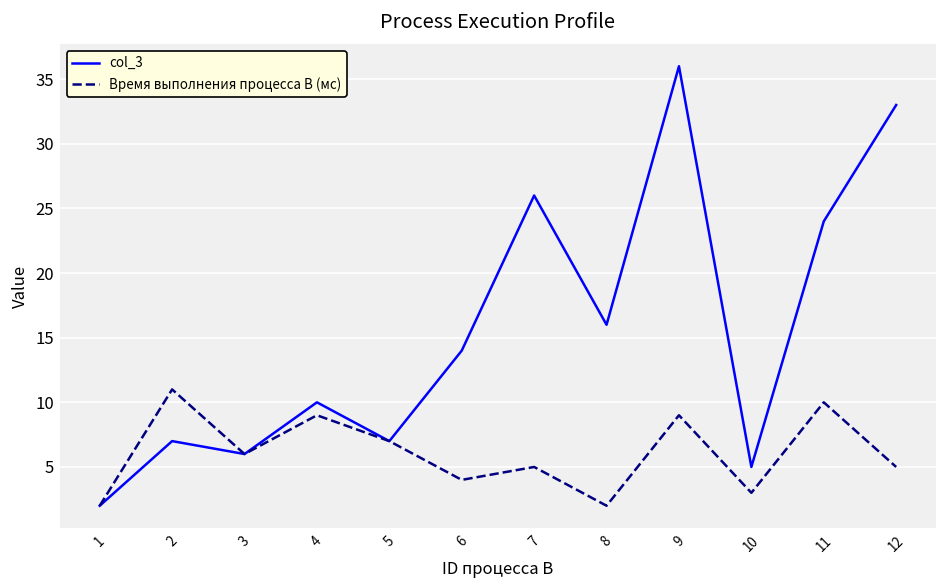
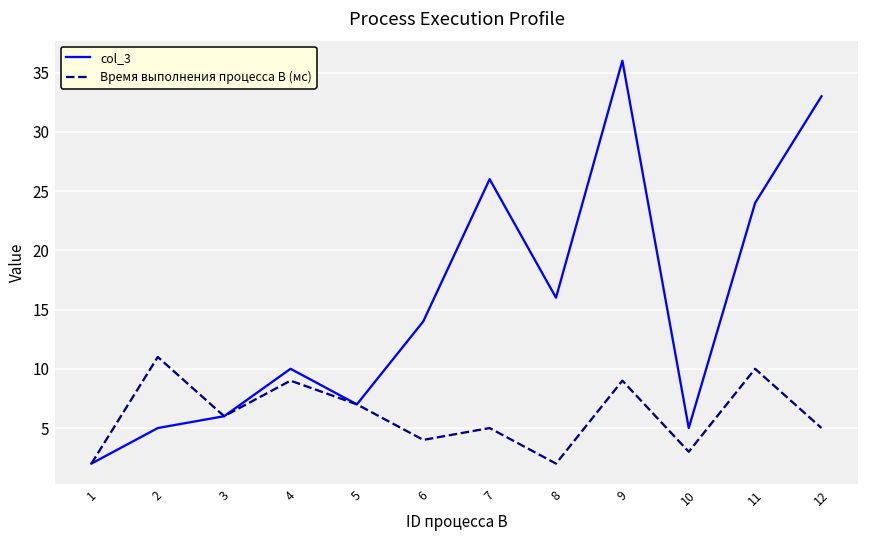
col_3, 2: 7 -> 5
